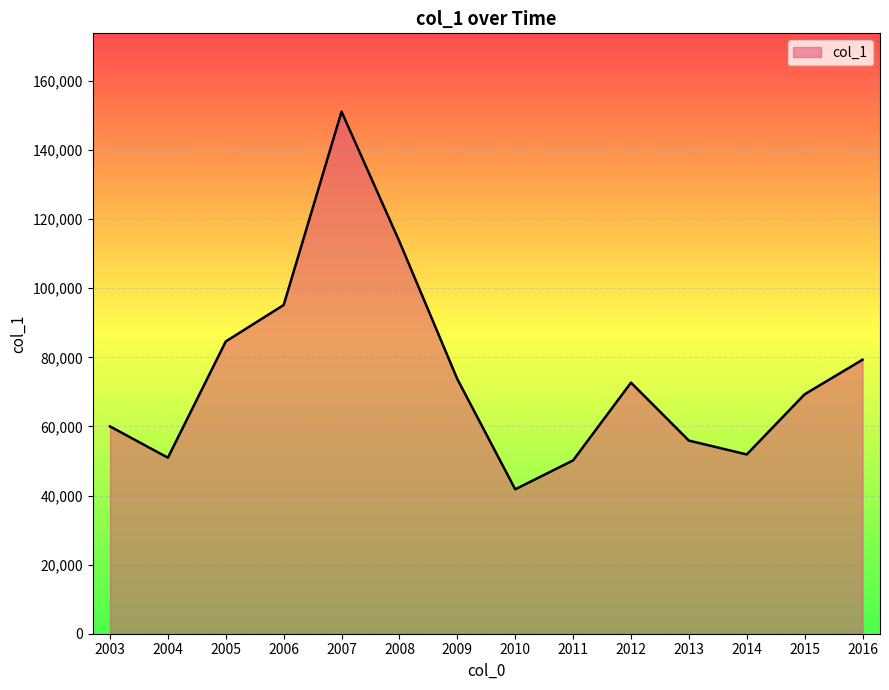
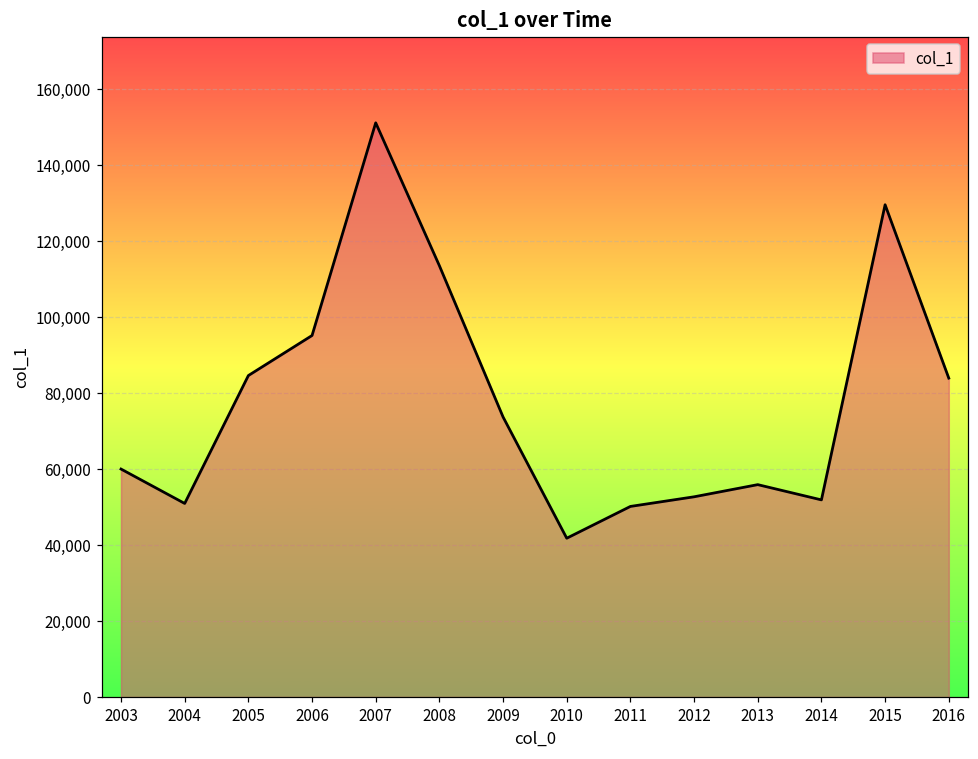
2012: 73,000 -> 53,000
2015: 69,000 -> 130,000
2016: 79,000 -> 84,000
